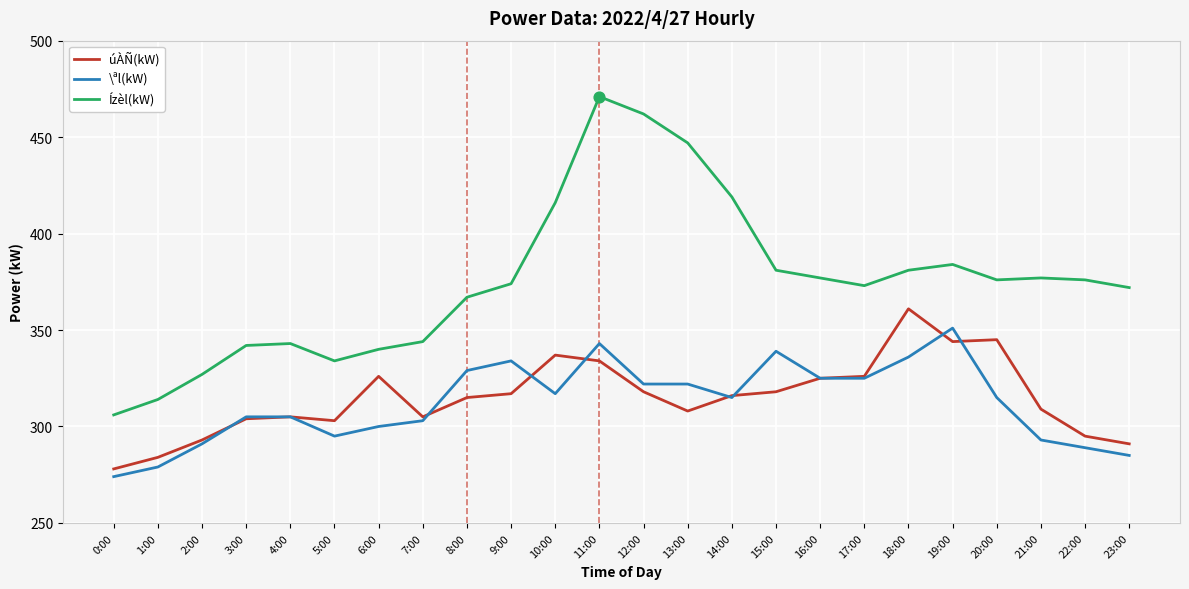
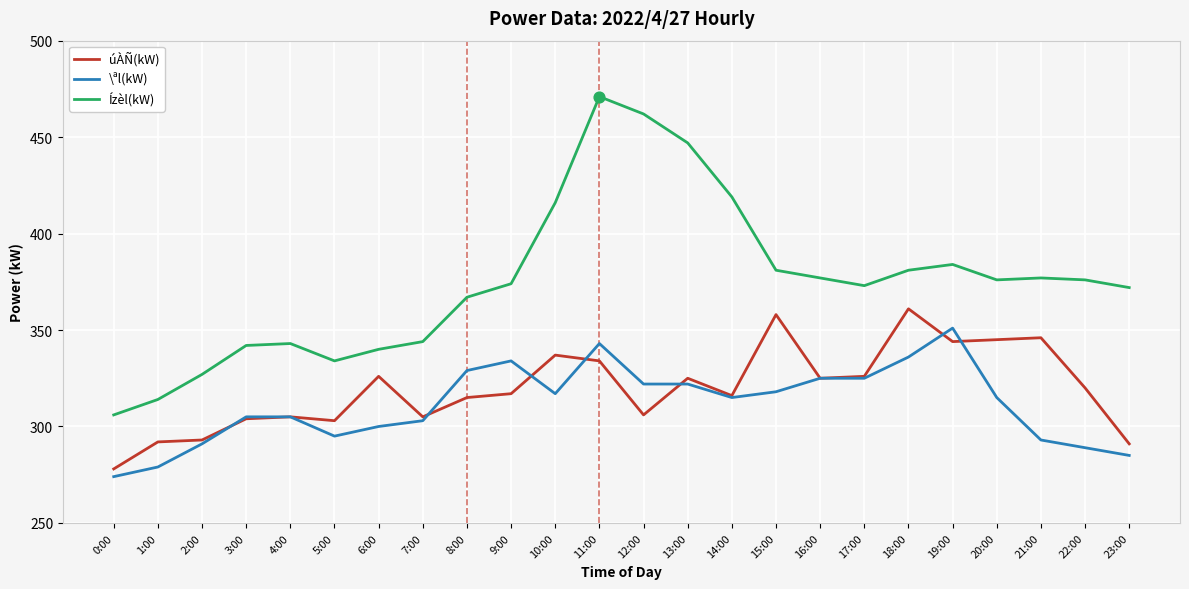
úÀÑ(kW), 1:00: 284 -> 292
úÀÑ(kW), 12:00: 318 -> 306
úÀÑ(kW), 13:00: 308 -> 325
úÀÑ(kW), 15:00: 318 -> 358
\ªl(kW), 15:00: 339 -> 318
úÀÑ(kW), 21:00: 309 -> 346
úÀÑ(kW), 22:00: 295 -> 320
